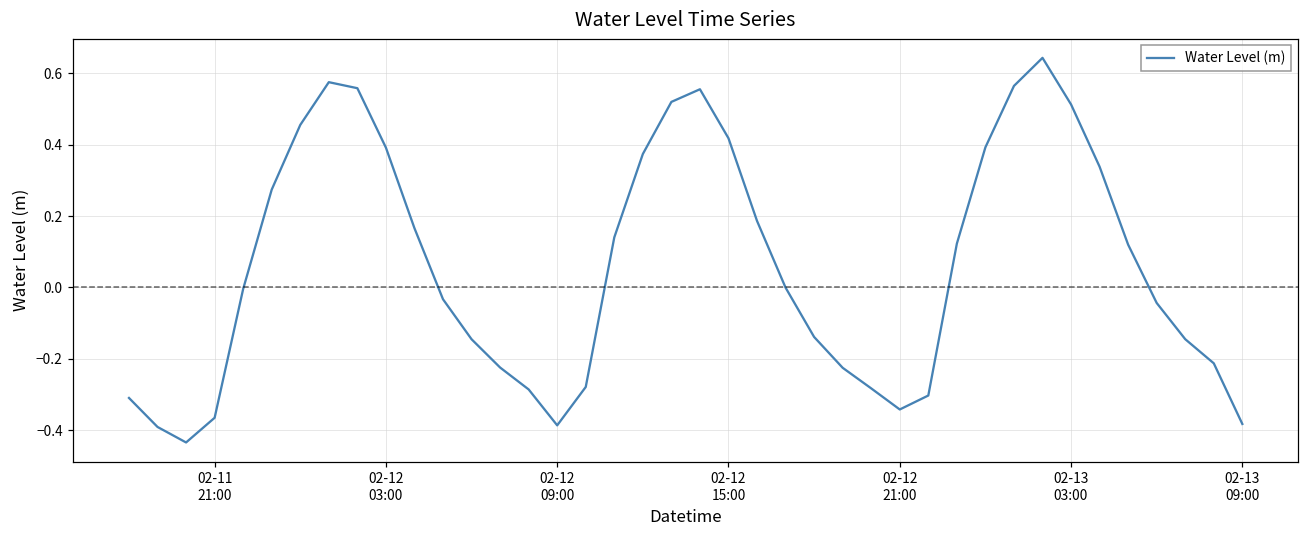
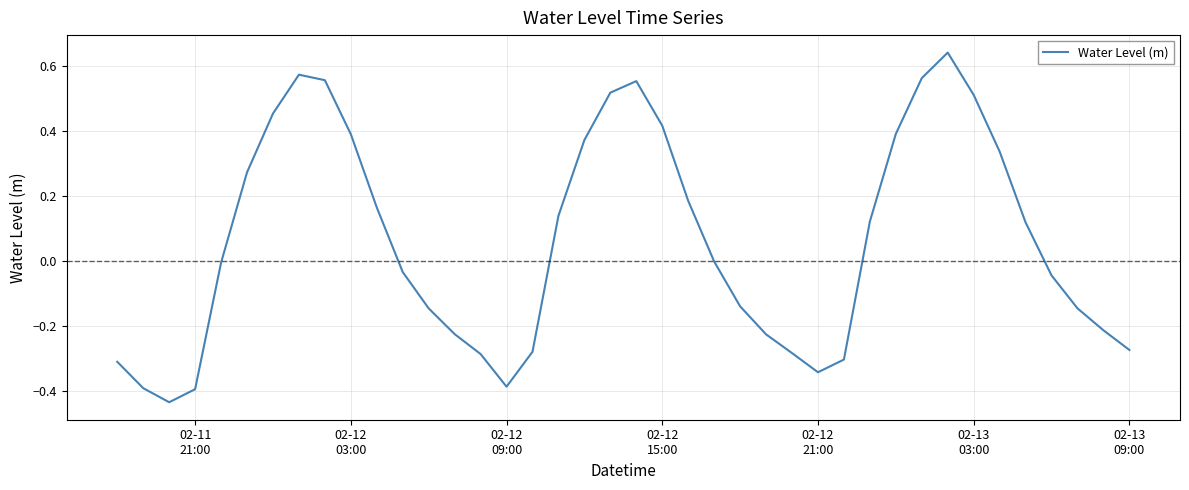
02-11 21:00: -0.36 -> -0.39
02-13 09:00: -0.38 -> -0.27
